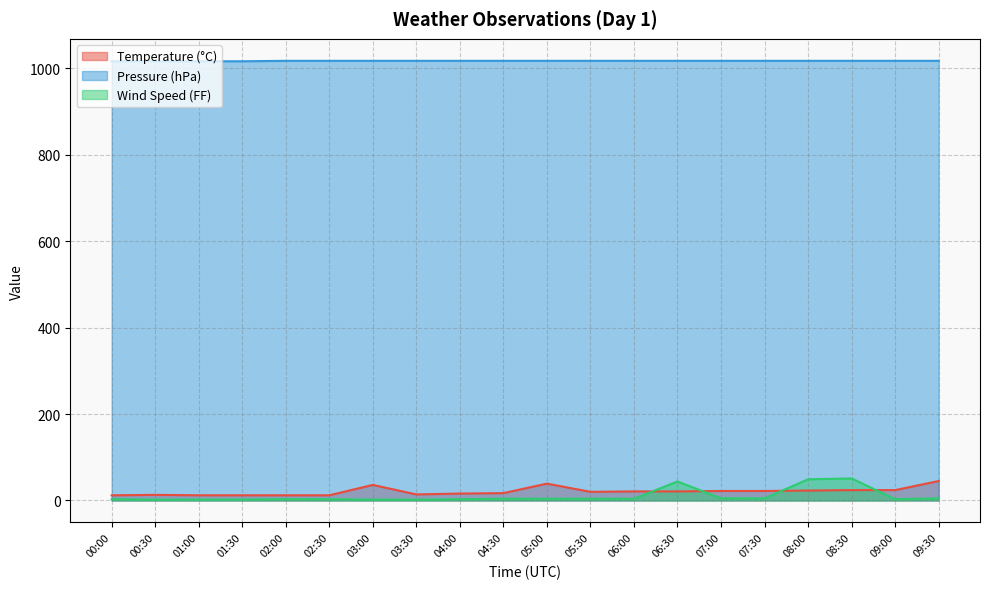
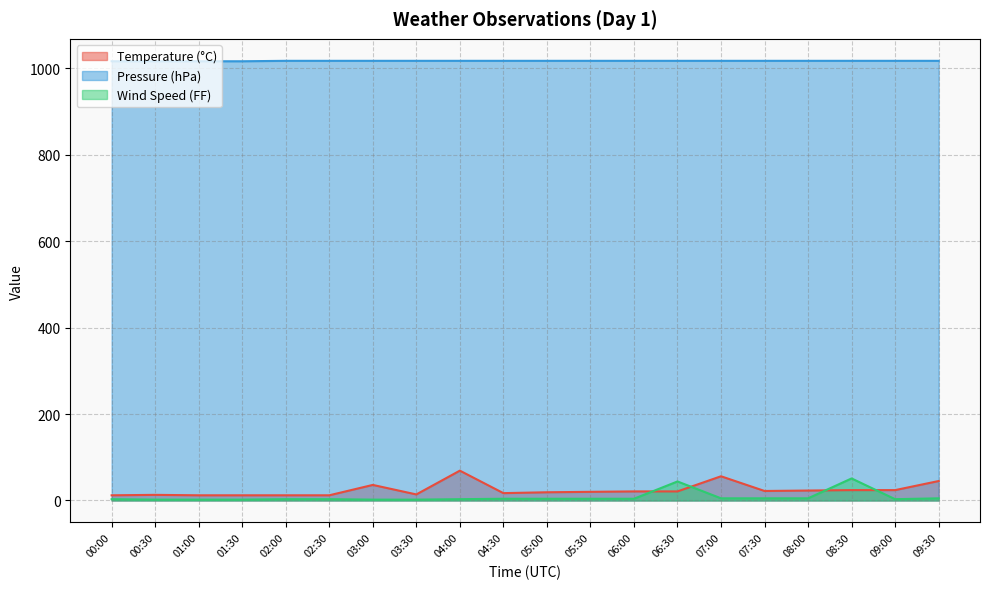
Temperature (°C), 04:00: 20 -> 70
Temperature (°C), 05:00: 40 -> 20
Temperature (°C), 07:00: 20 -> 60
Wind Speed (FF), 08:00: 50 -> 10
